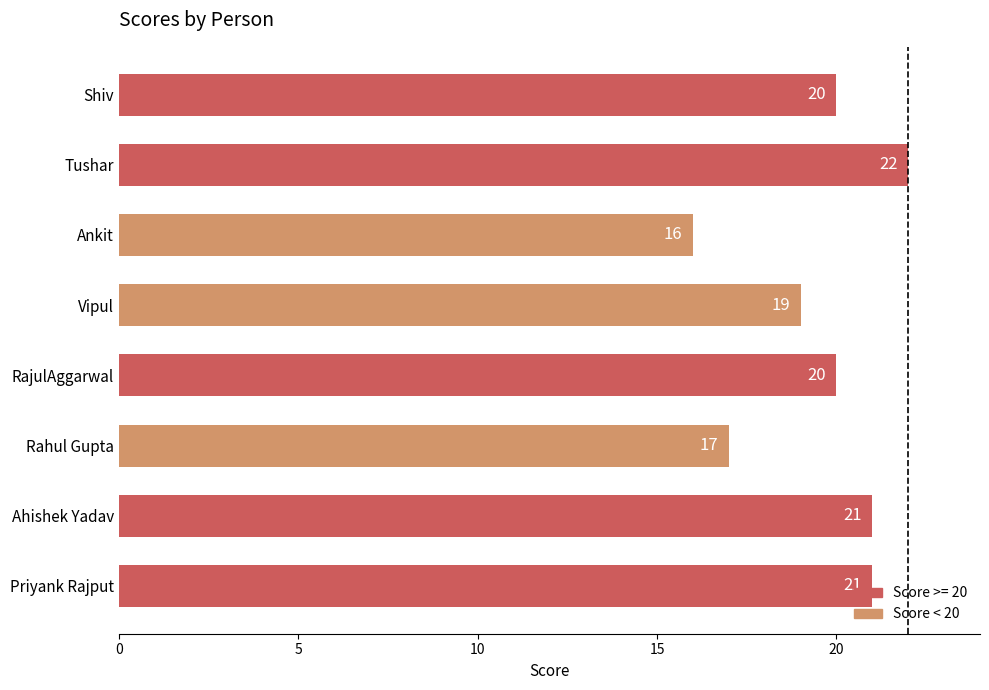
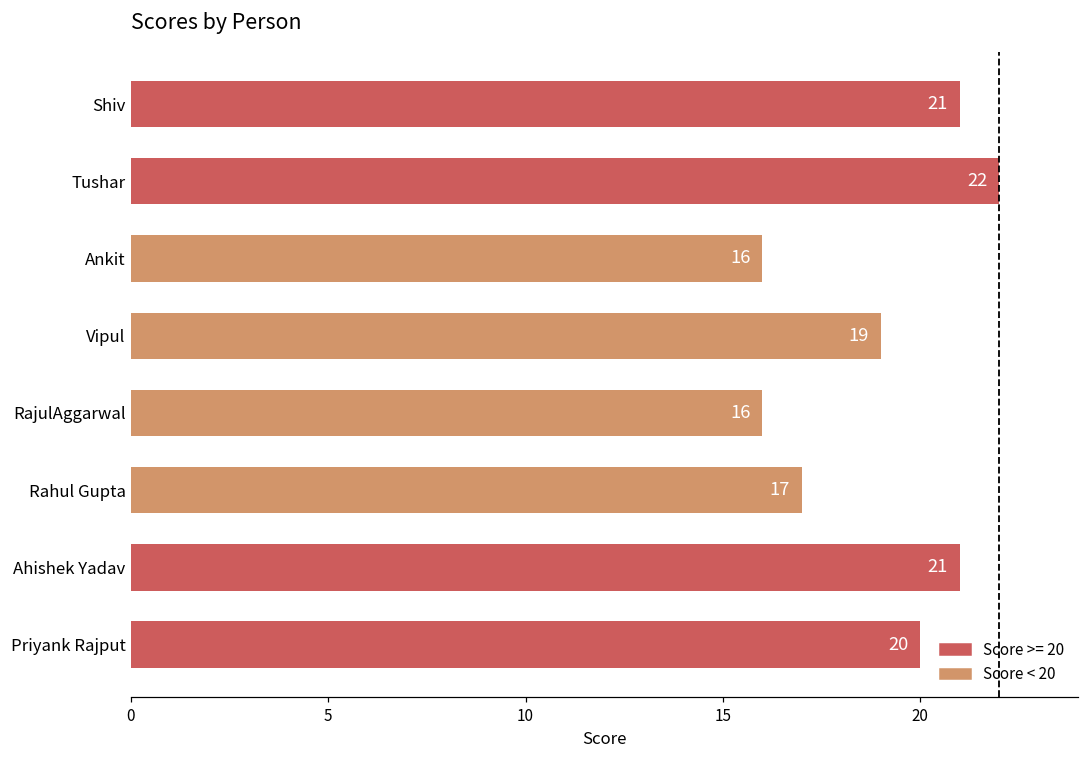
Shiv: 20 -> 21
RajulAggarwal: 20 -> 16
Priyank Rajput: 21 -> 20
